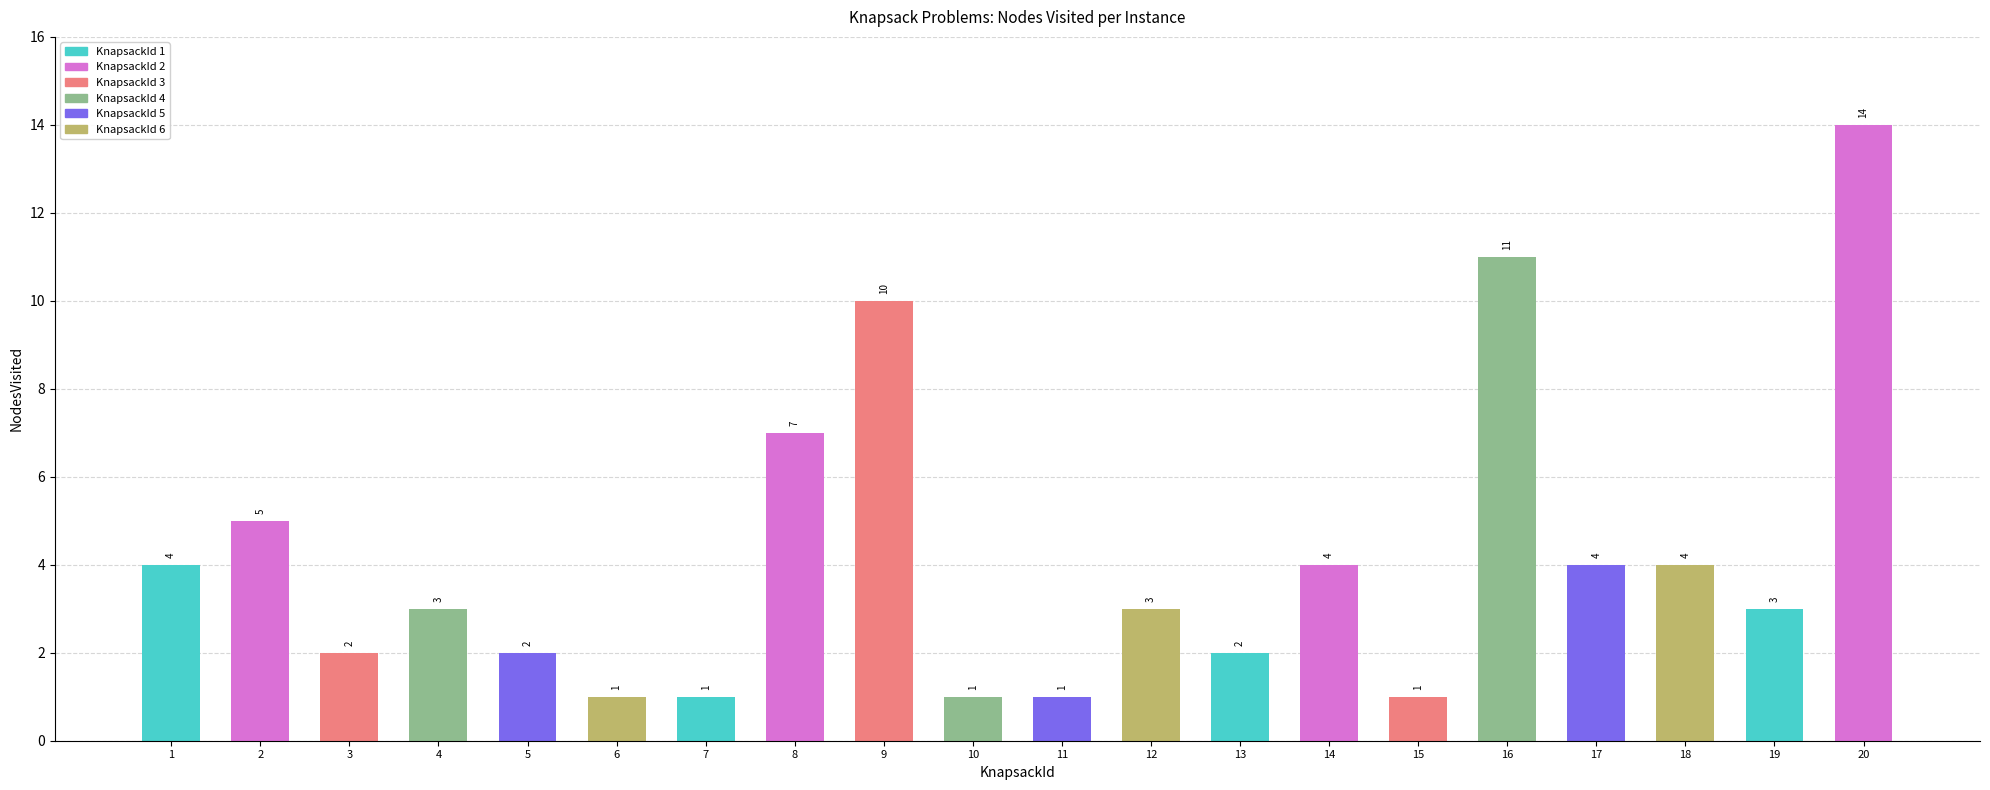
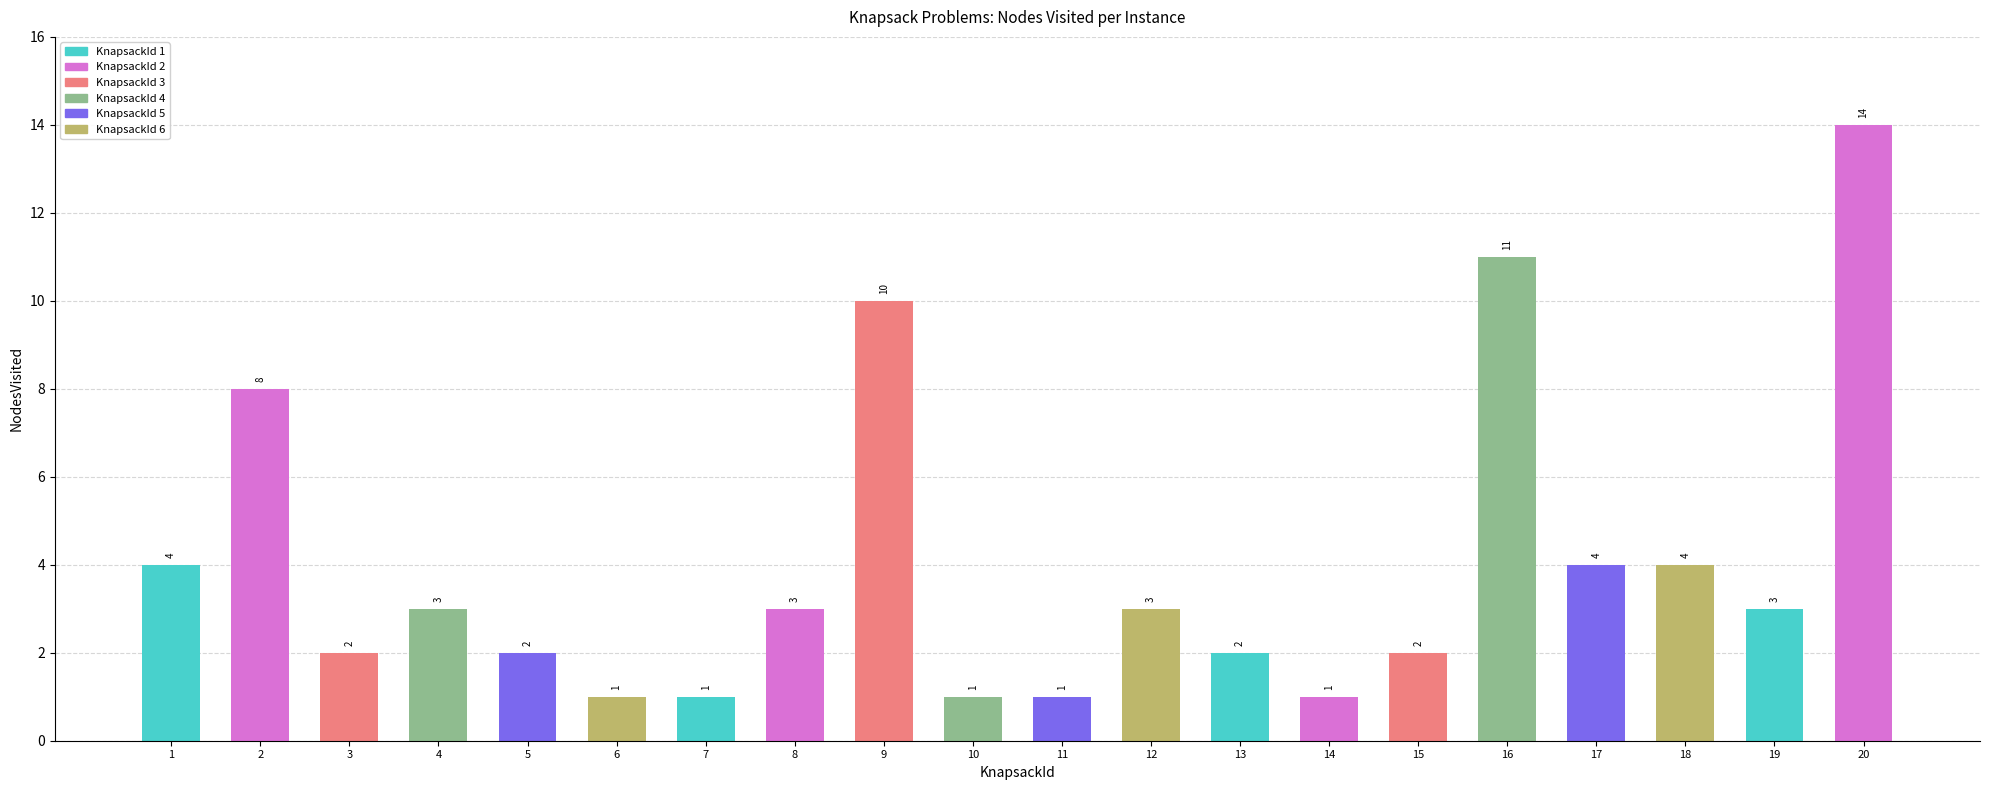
2: 5 -> 8
8: 7 -> 3
14: 4 -> 1
15: 1 -> 2
